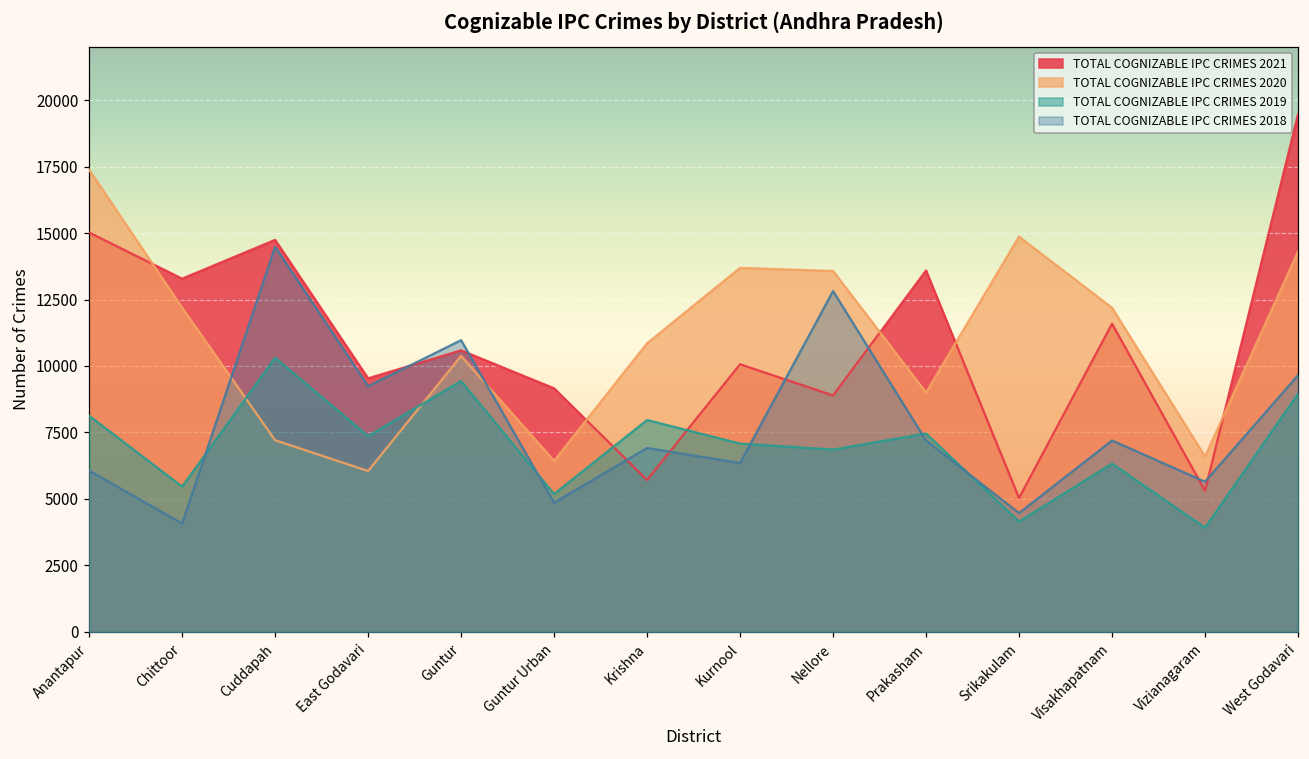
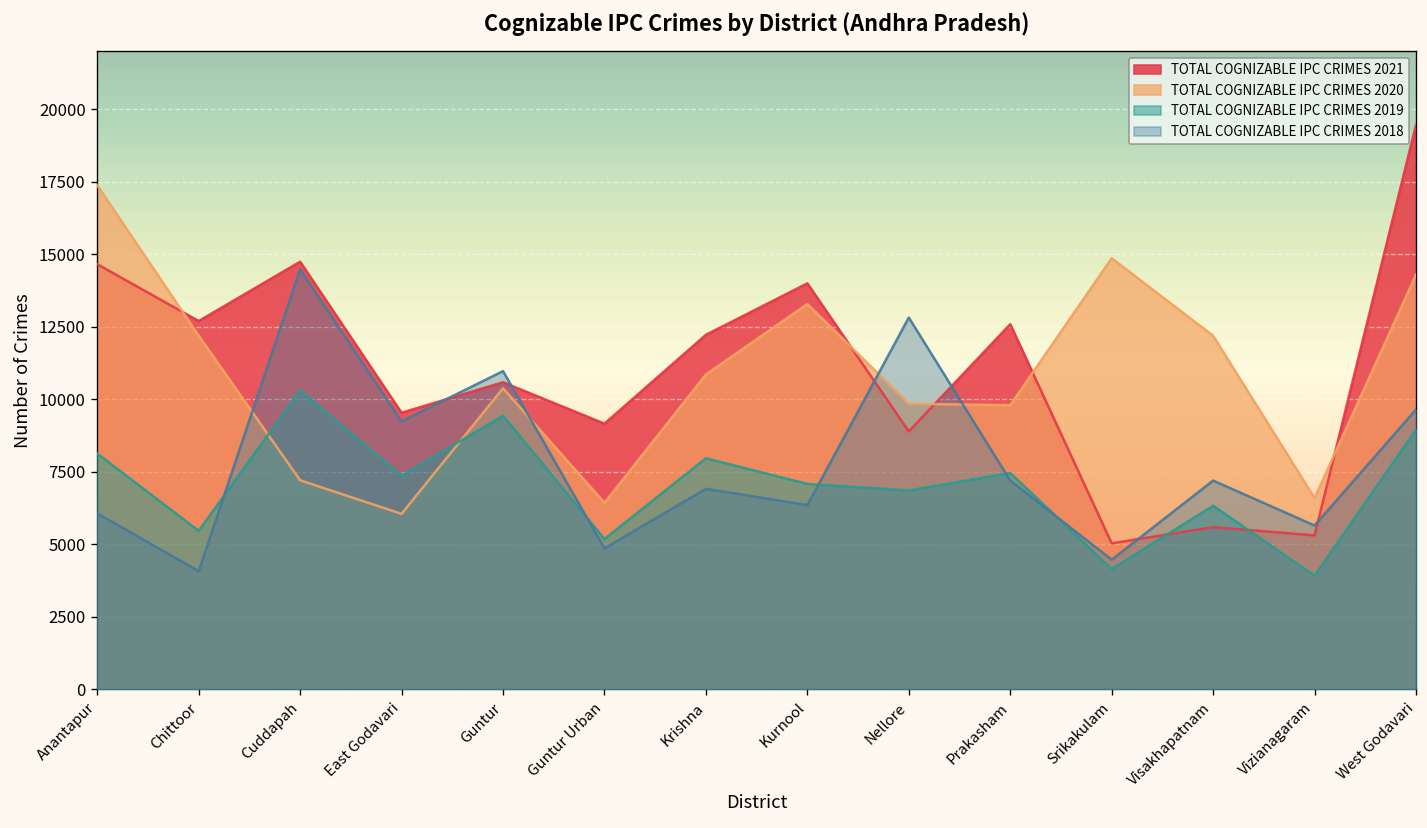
TOTAL COGNIZABLE IPC CRIMES 2021, Anantapur: 15000 -> 14700
TOTAL COGNIZABLE IPC CRIMES 2021, Chittoor: 13300 -> 12700
TOTAL COGNIZABLE IPC CRIMES 2021, Krishna: 5700 -> 12200
TOTAL COGNIZABLE IPC CRIMES 2021, Kurnool: 10100 -> 14000
TOTAL COGNIZABLE IPC CRIMES 2020, Kurnool: 13700 -> 13300
TOTAL COGNIZABLE IPC CRIMES 2020, Nellore: 13600 -> 9800
TOTAL COGNIZABLE IPC CRIMES 2021, Prakasham: 13600 -> 12600
TOTAL COGNIZABLE IPC CRIMES 2020, Prakasham: 9000 -> 9800
TOTAL COGNIZABLE IPC CRIMES 2021, Visakhapatnam: 11600 -> 5600
